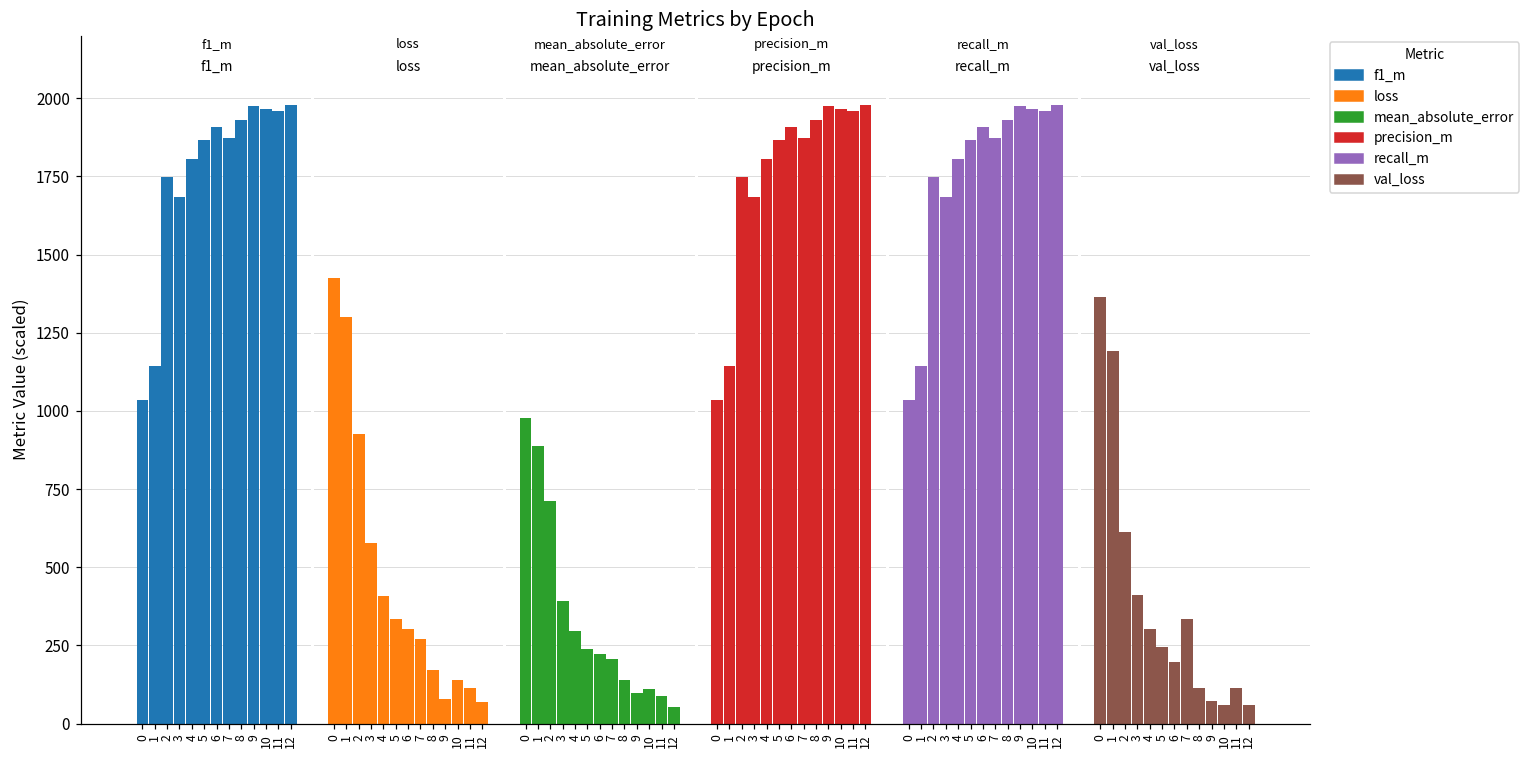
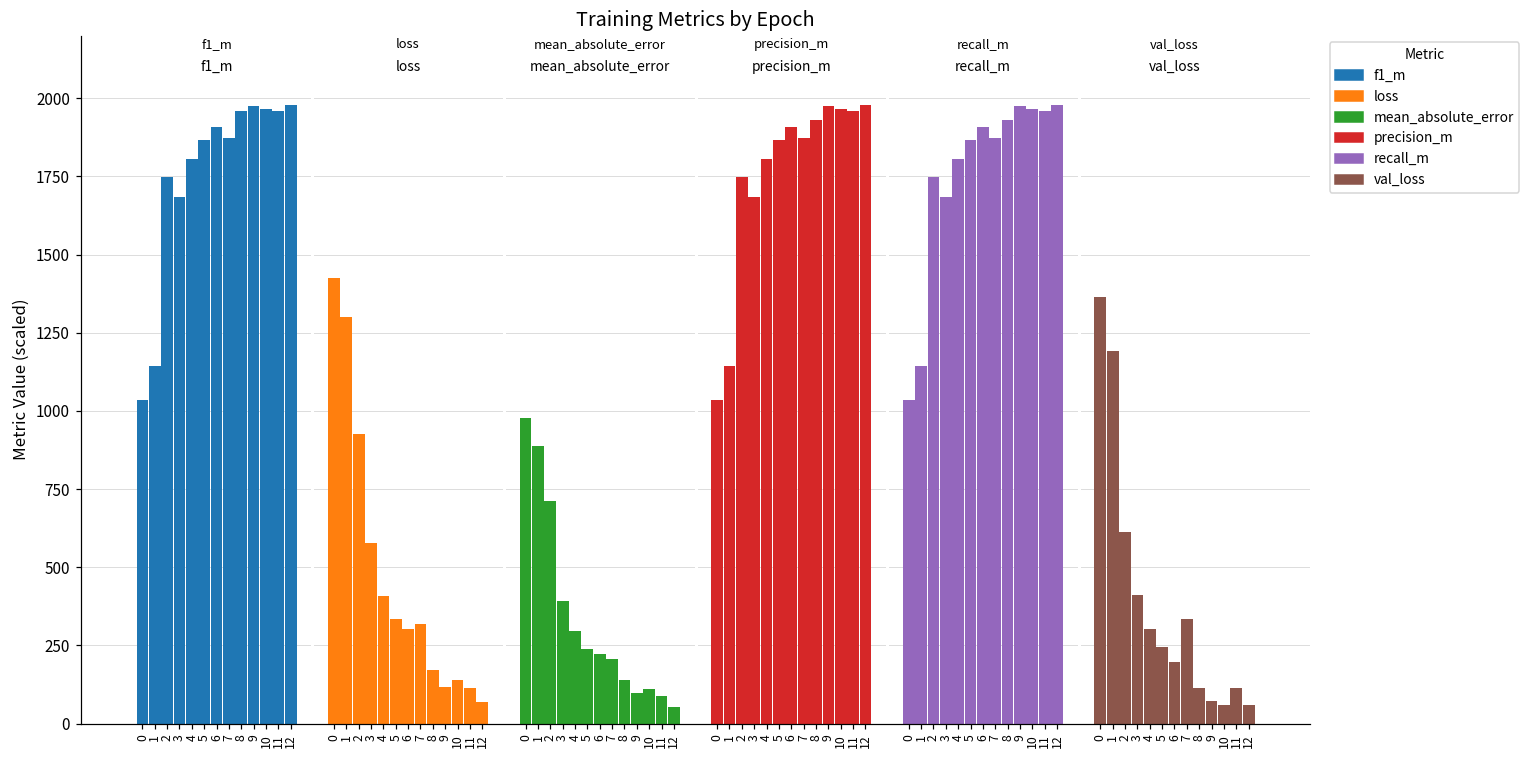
f1_m, 8: 1930 -> 1960
loss, 7: 270 -> 320
loss, 9: 80 -> 120
